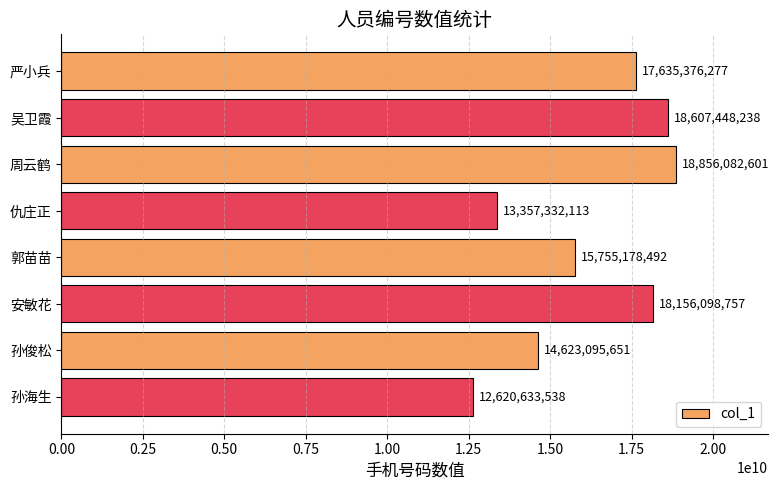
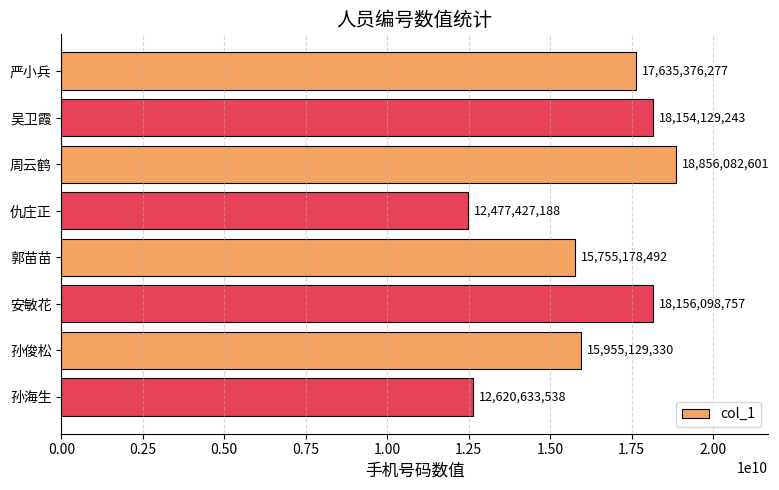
吴卫霞: 18,607,448,238 -> 18,154,129,243
仇庄正: 13,357,332,113 -> 12,477,427,188
孙俊松: 14,623,095,651 -> 15,955,129,330
